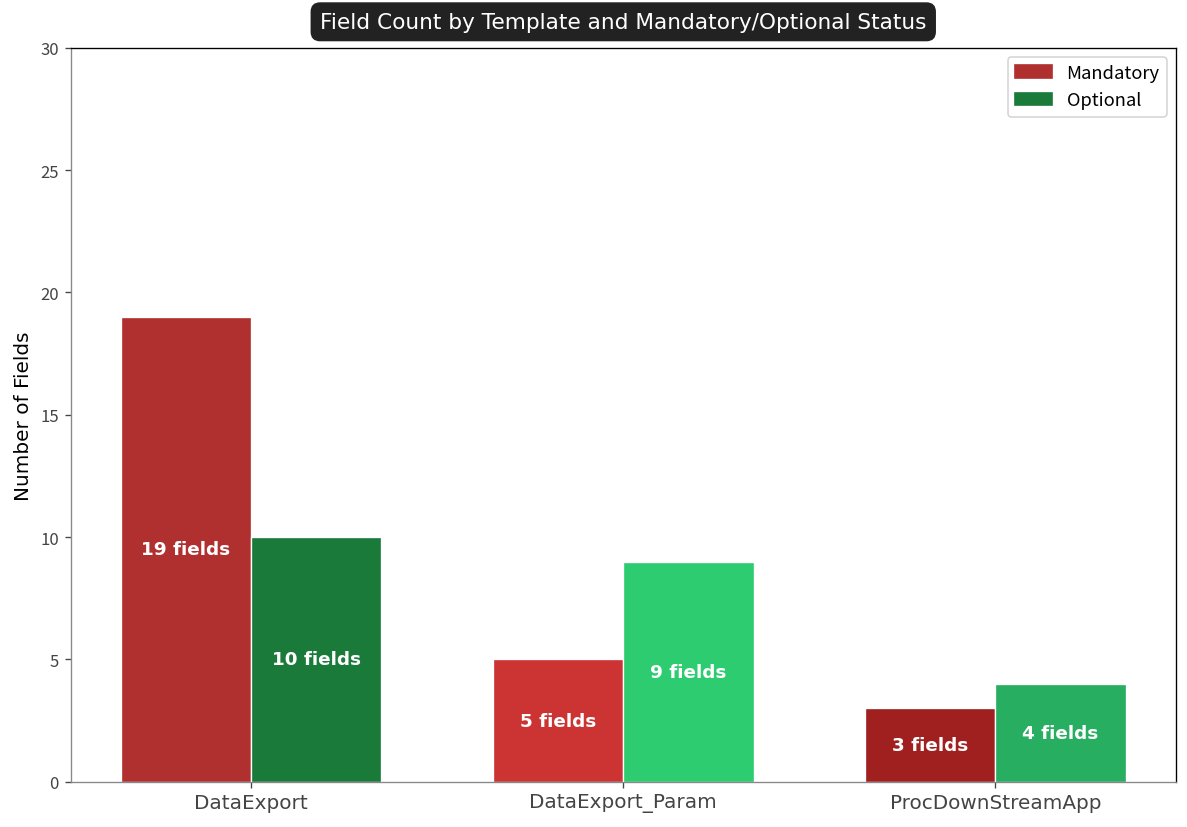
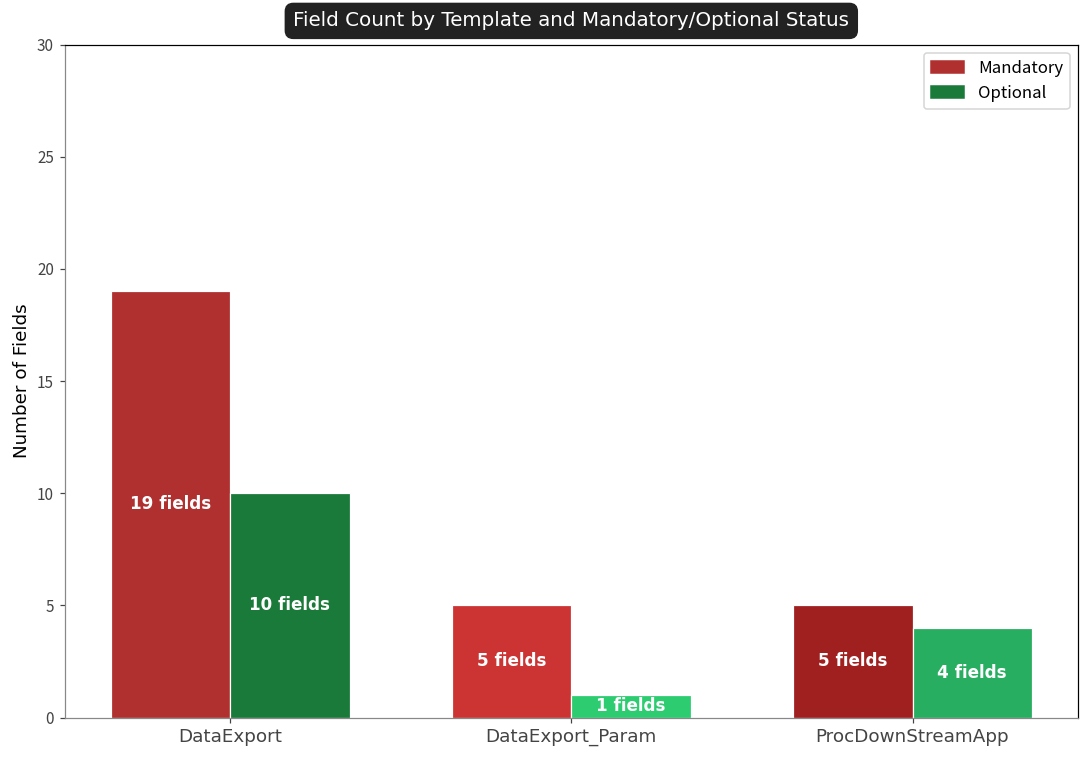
Optional, DataExport_Param: 9 -> 1
Mandatory, ProcDownStreamApp: 3 -> 5
